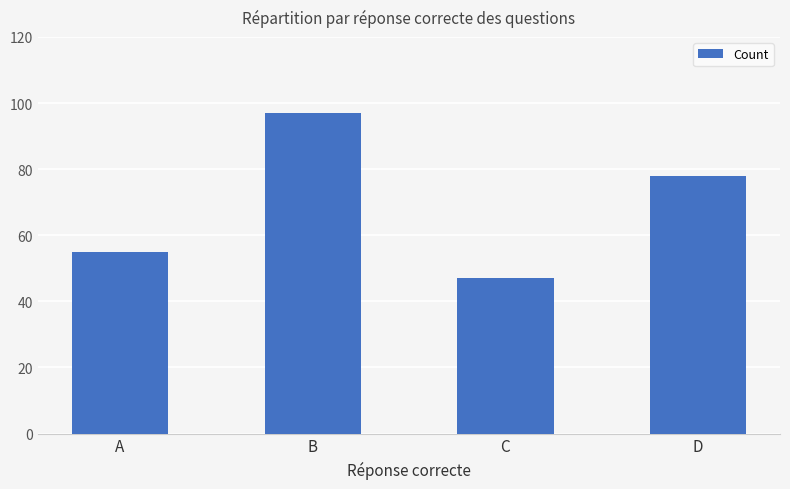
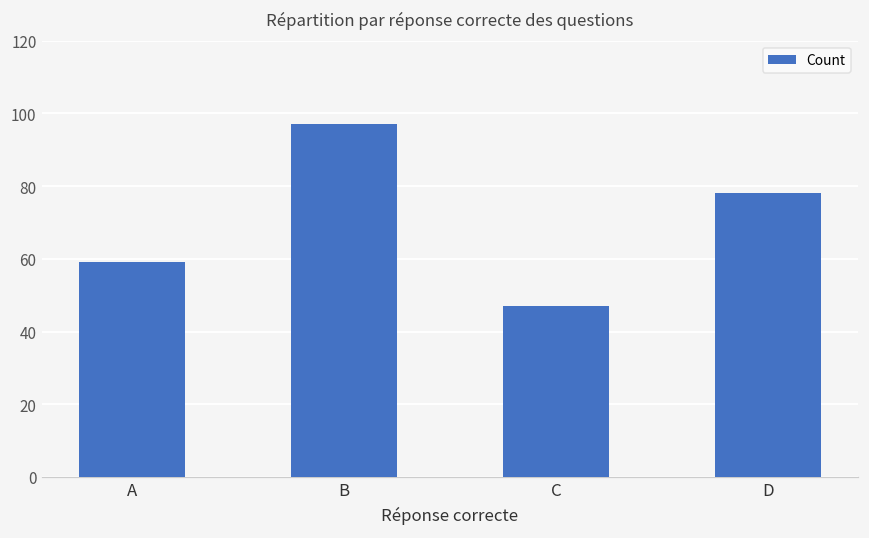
A: 55 -> 59
